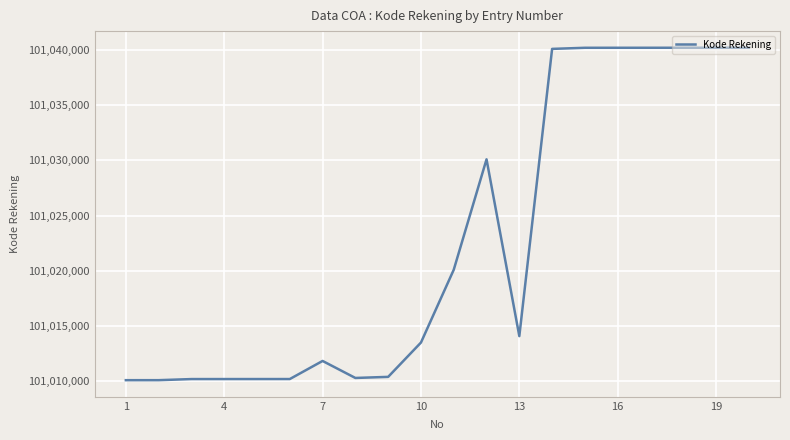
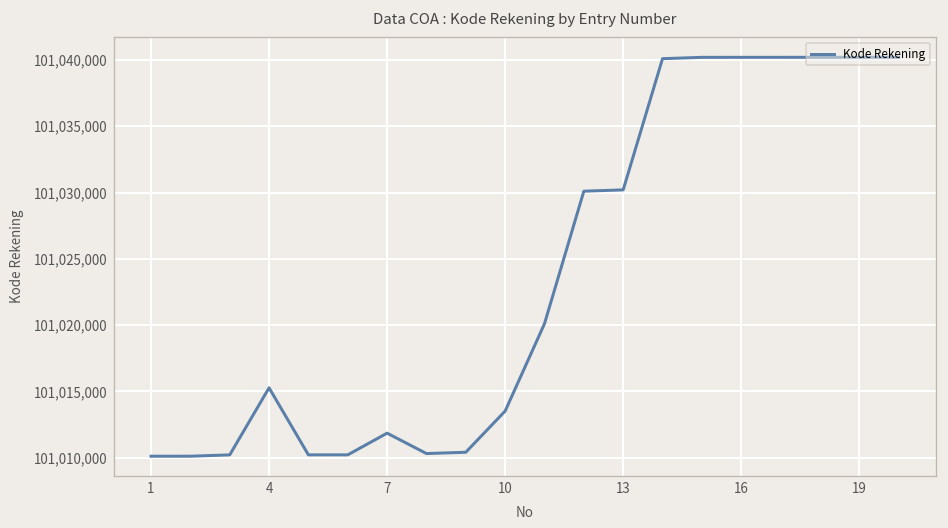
4: 101,010,200 -> 101,015,300
13: 101,014,100 -> 101,030,200
